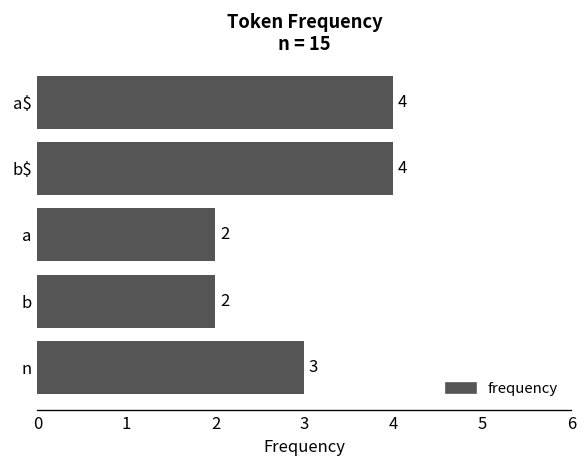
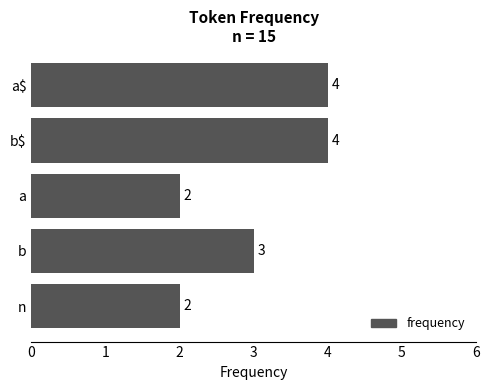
b: 2 -> 3
n: 3 -> 2
